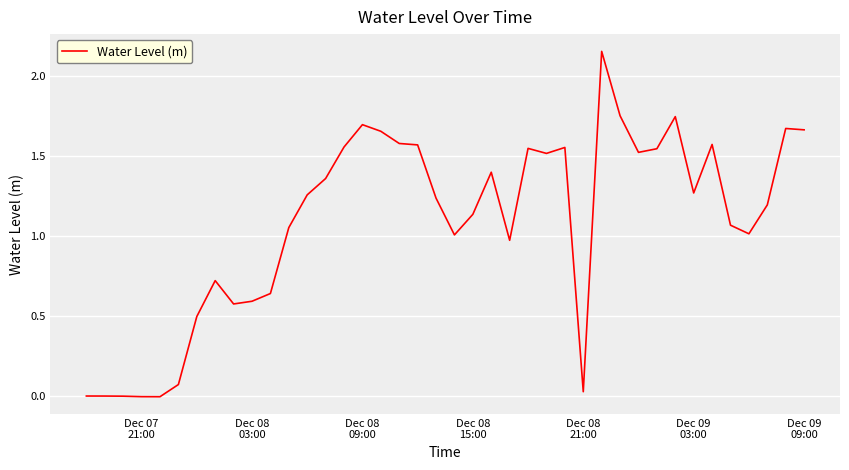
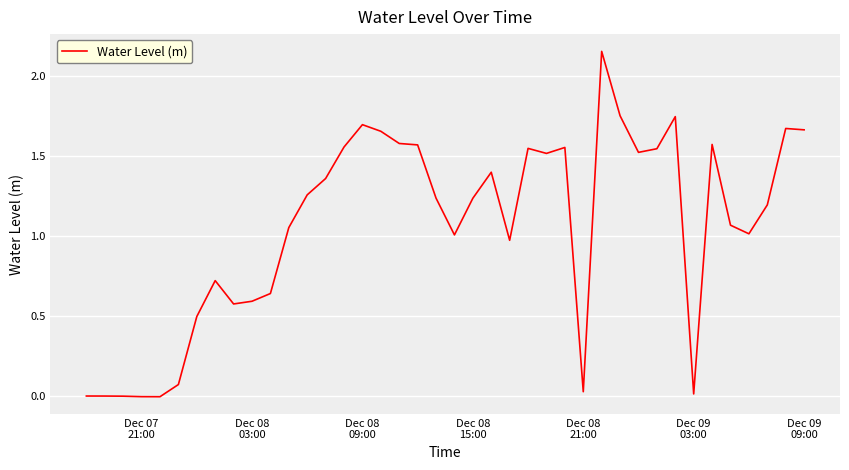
Dec 08 15:00: 1.14 -> 1.24
Dec 09 03:00: 1.27 -> 0.02
